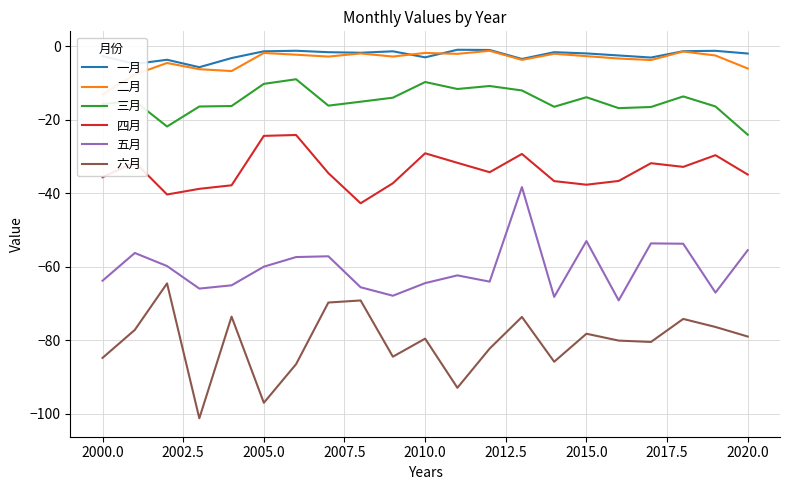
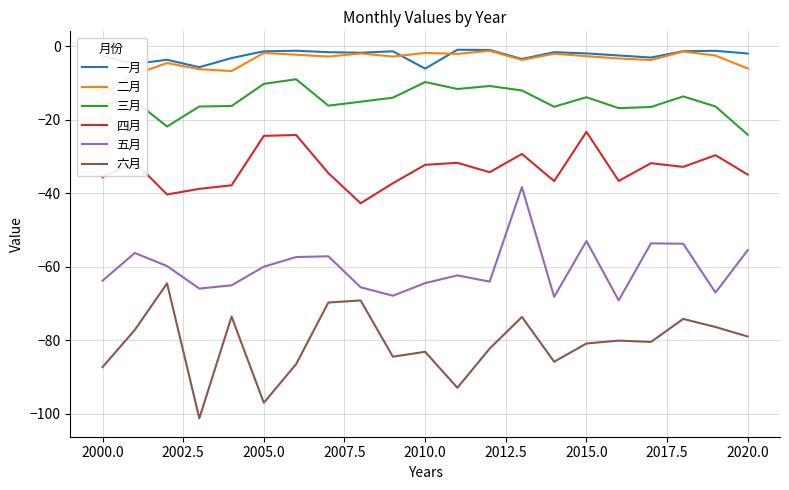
六月, 2000.0: -85 -> -87
一月, 2010.0: -3 -> -6
四月, 2010.0: -29 -> -32
六月, 2010.0: -80 -> -83
四月, 2015.0: -38 -> -23
六月, 2015.0: -78 -> -81
